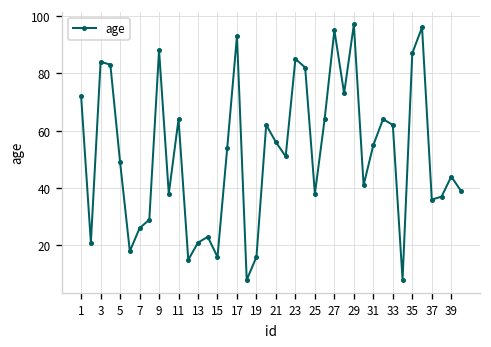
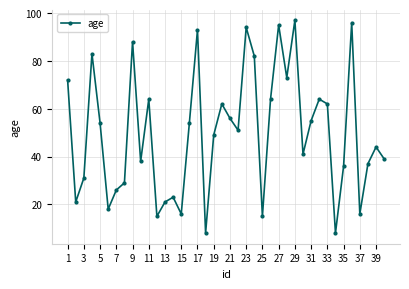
3: 84 -> 31
5: 49 -> 54
19: 16 -> 49
23: 85 -> 94
25: 38 -> 15
35: 87 -> 36
37: 36 -> 16
